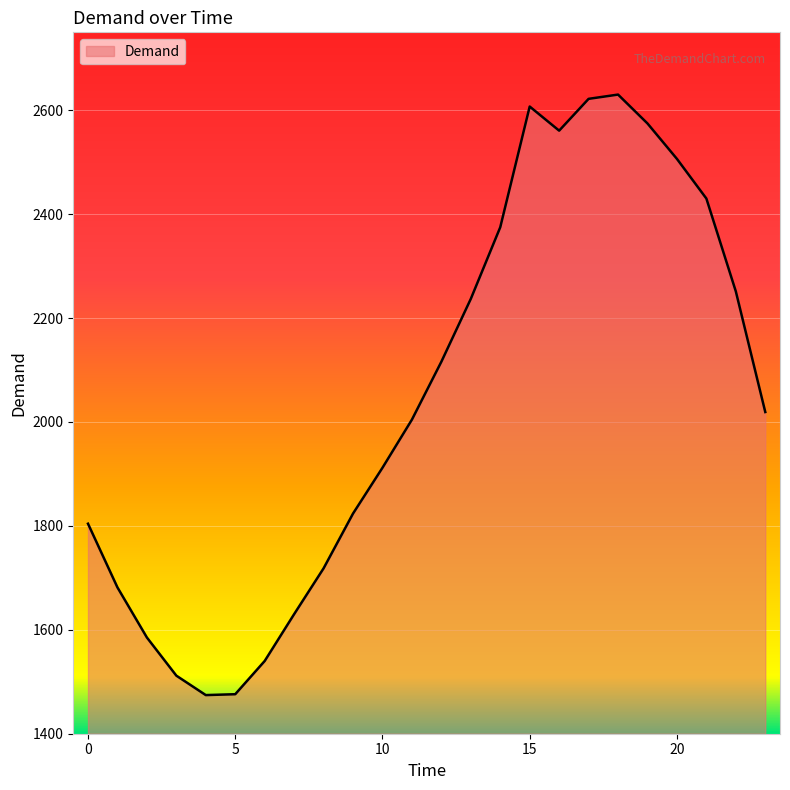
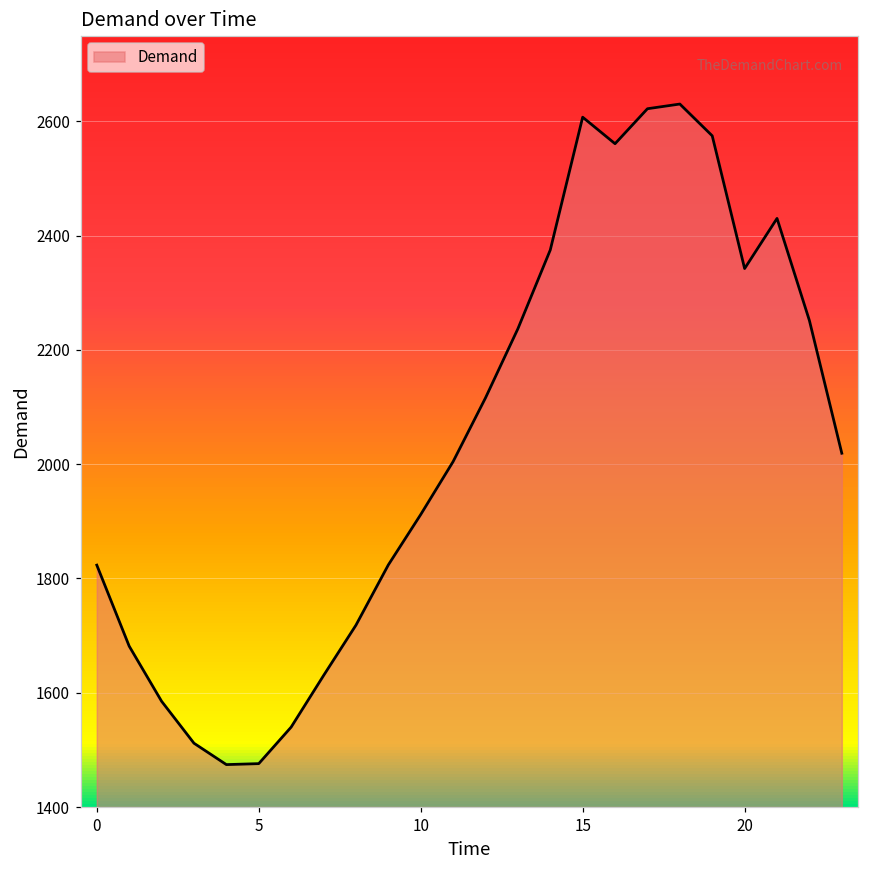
0: 1800 -> 1820
20: 2510 -> 2340
